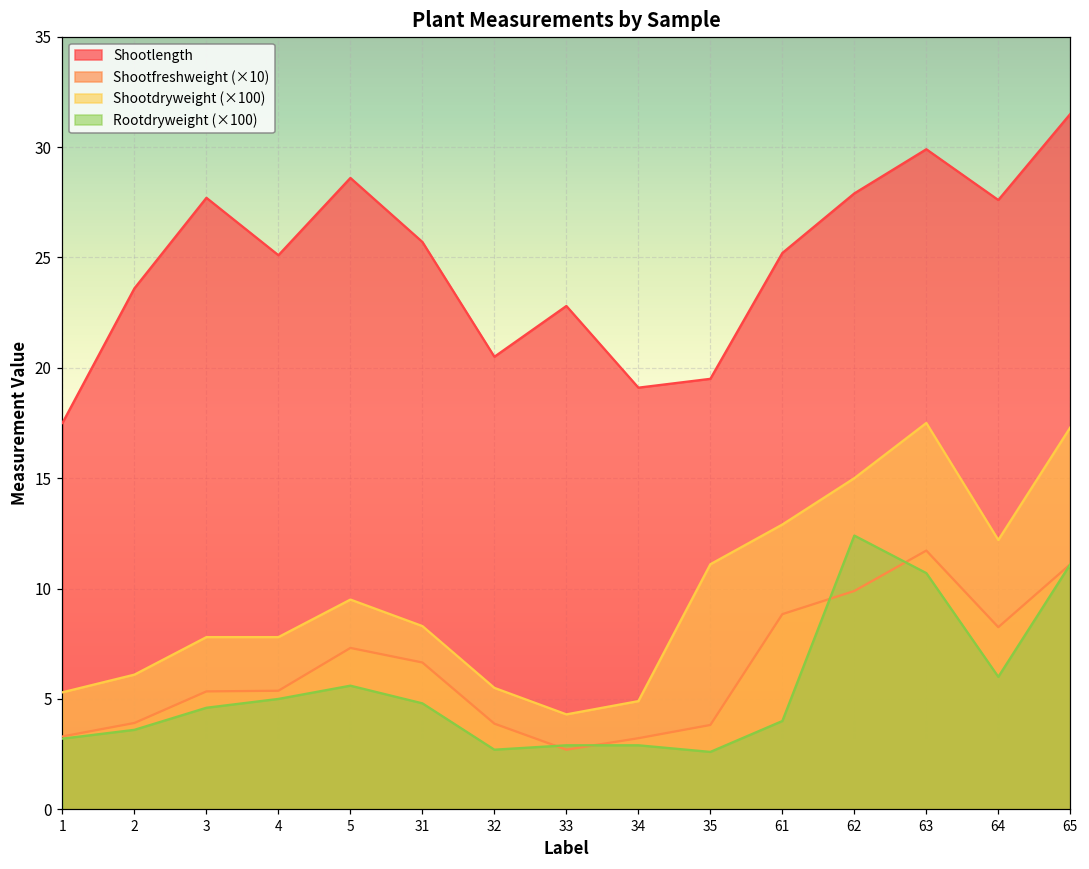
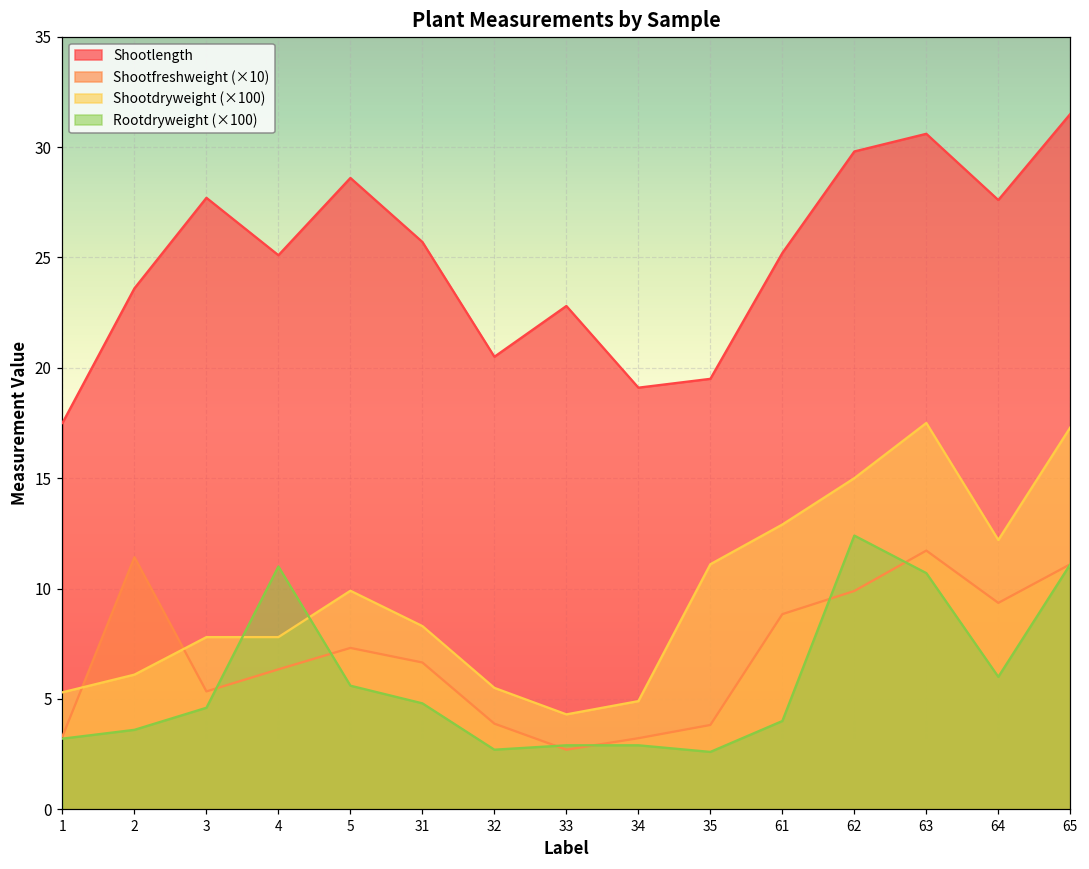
Shootfreshweight (×10), 2: 3.9 -> 11.4
Shootfreshweight (×10), 4: 5.4 -> 6.3
Rootdryweight (×100), 4: 5.0 -> 11.0
Shootdryweight (×100), 5: 9.5 -> 9.9
Shootlength, 62: 27.9 -> 29.8
Shootlength, 63: 29.9 -> 30.6
Shootfreshweight (×10), 64: 8.3 -> 9.4
